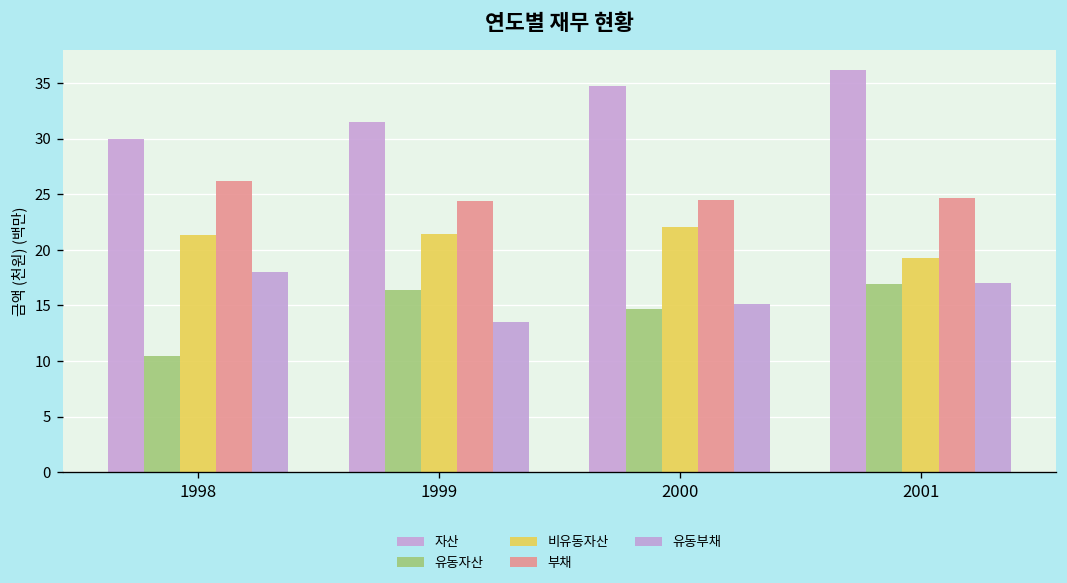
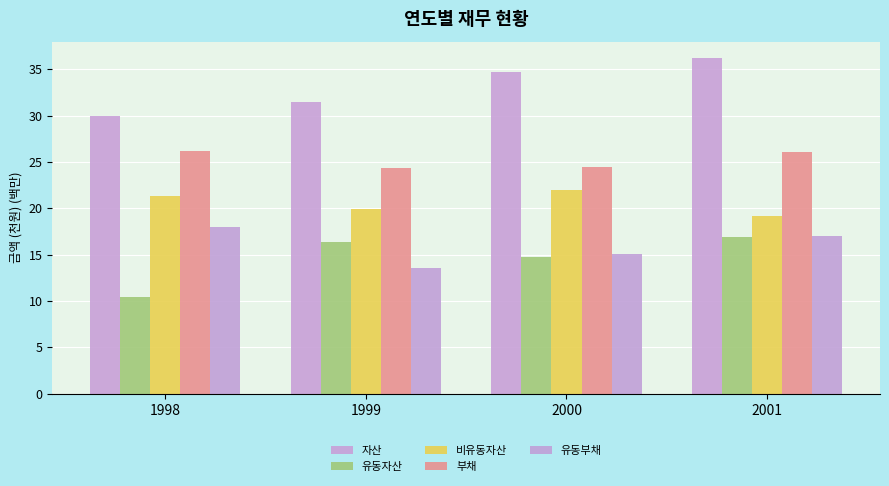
비유동자산, 1999: 21 -> 20
부채, 2001: 25 -> 26
